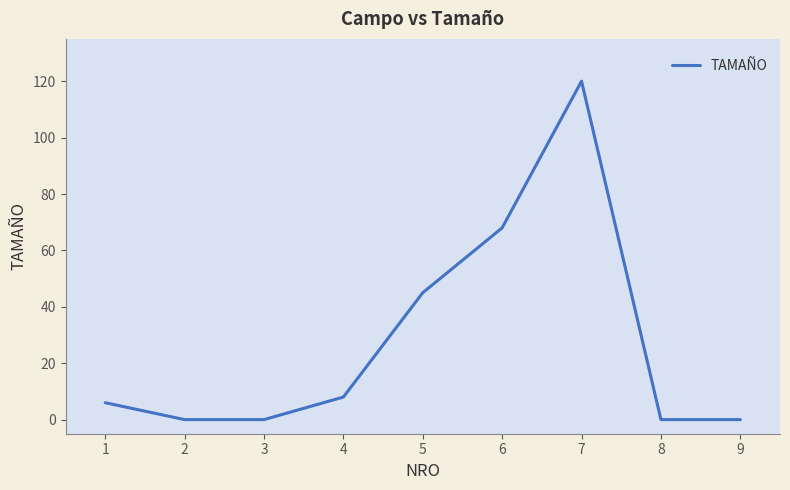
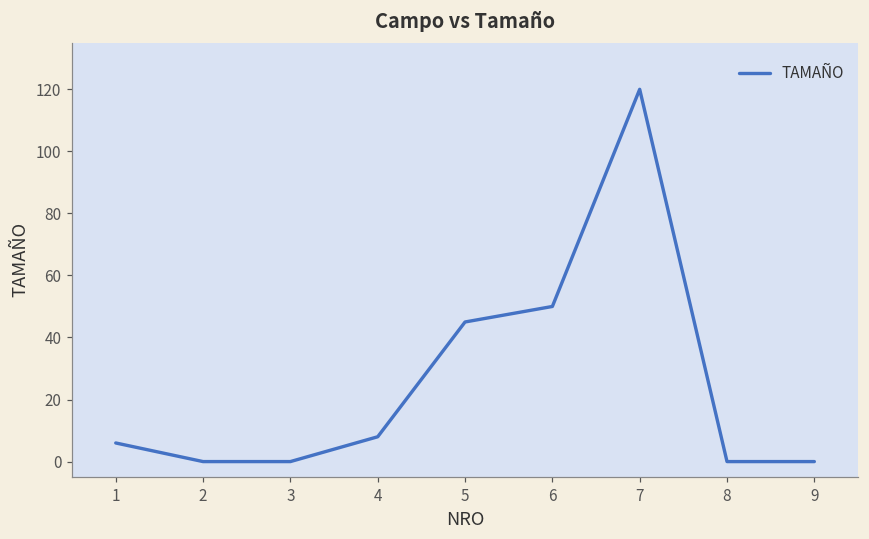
6: 68 -> 50
